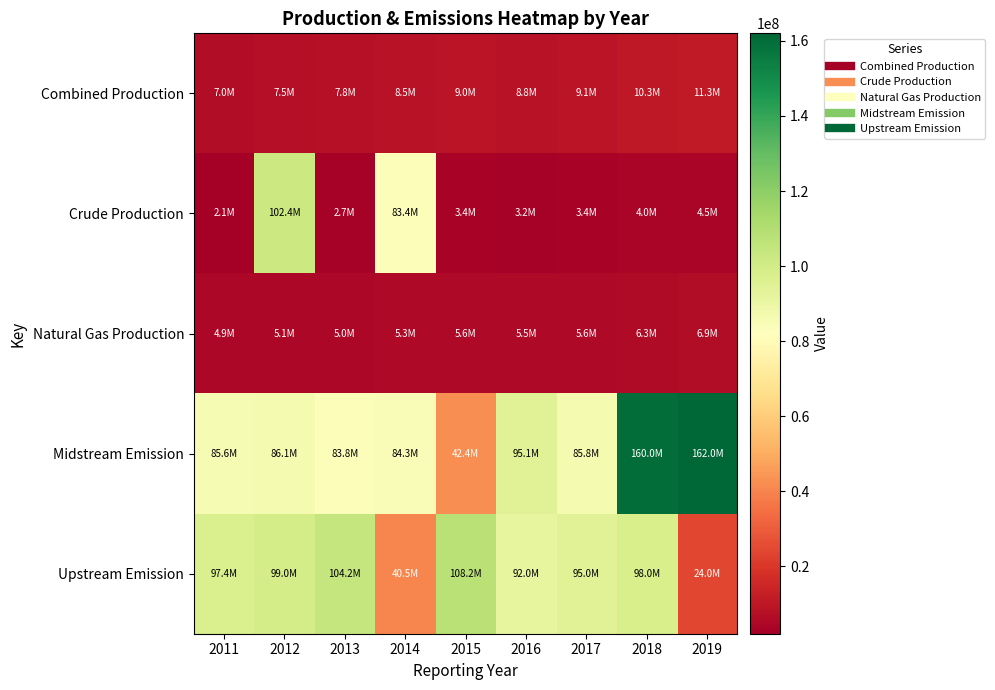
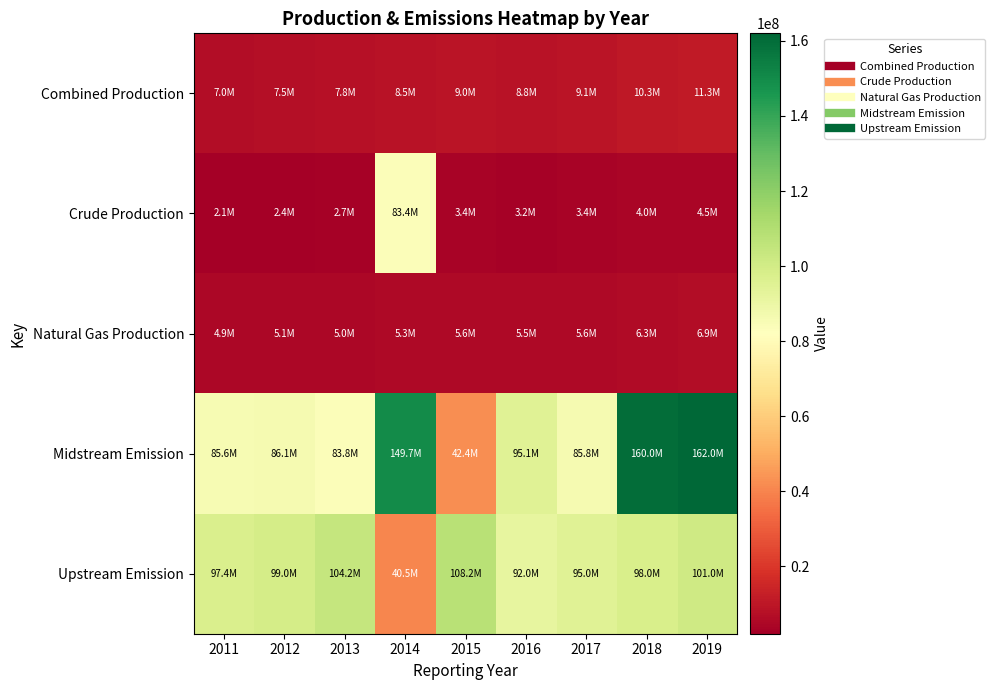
Crude Production, 2012: 102.4M -> 2.4M
Midstream Emission, 2014: 84.3M -> 149.7M
Upstream Emission, 2019: 24.0M -> 101.0M
